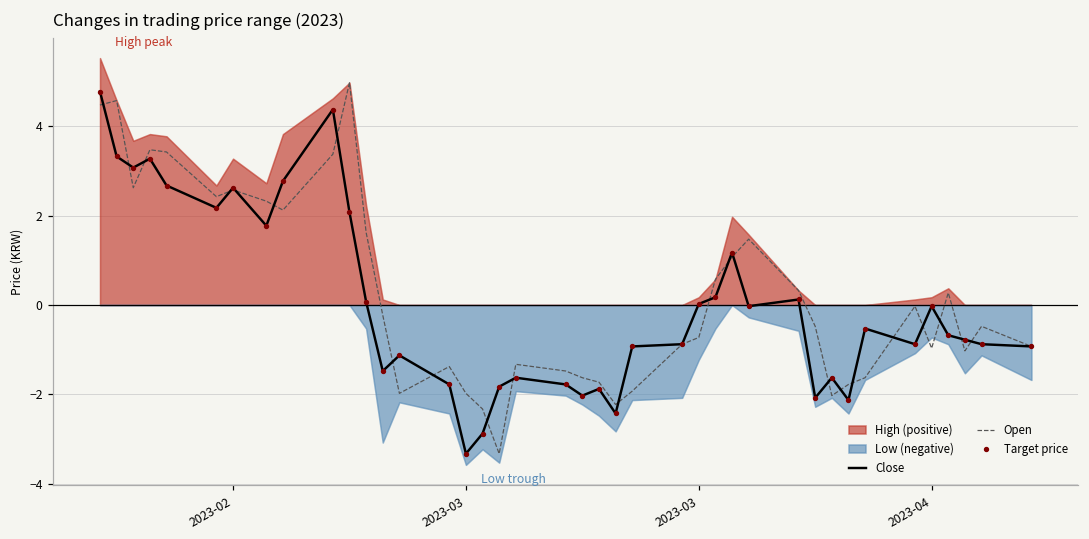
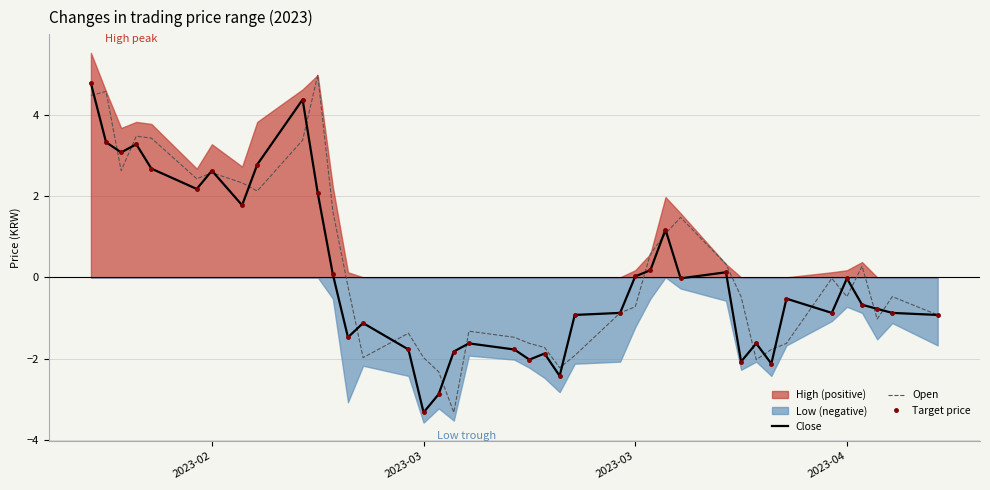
Open, 2023-04: -1.0 -> -0.5
